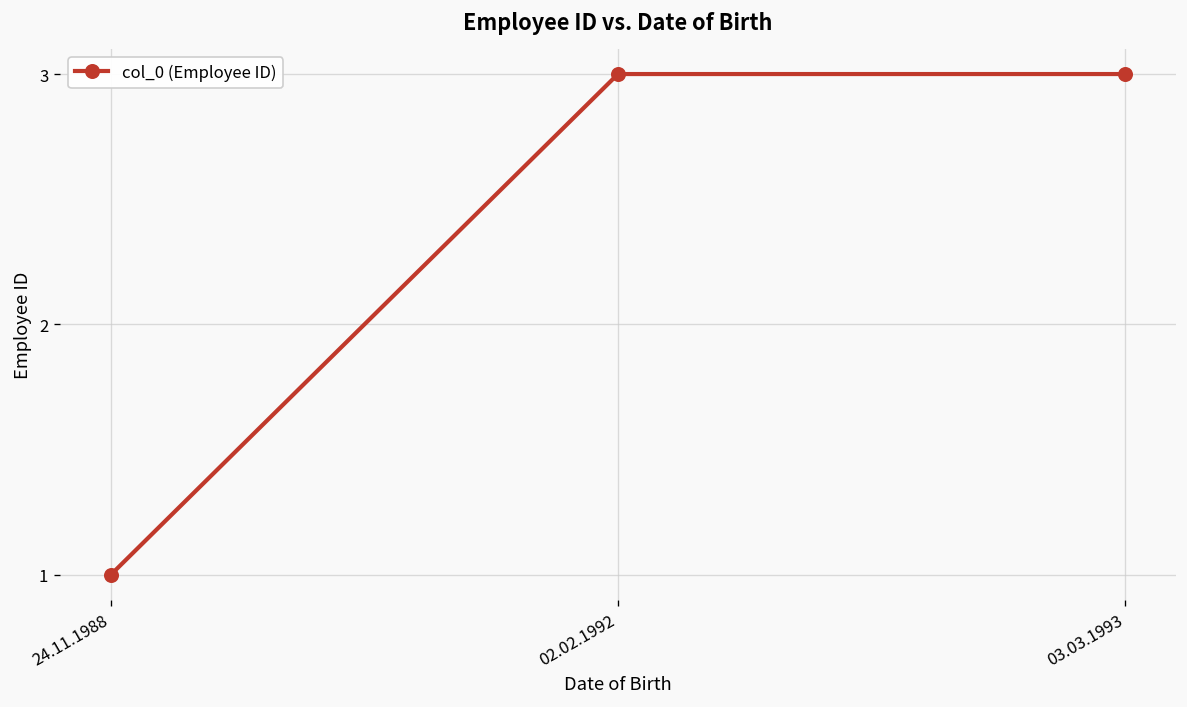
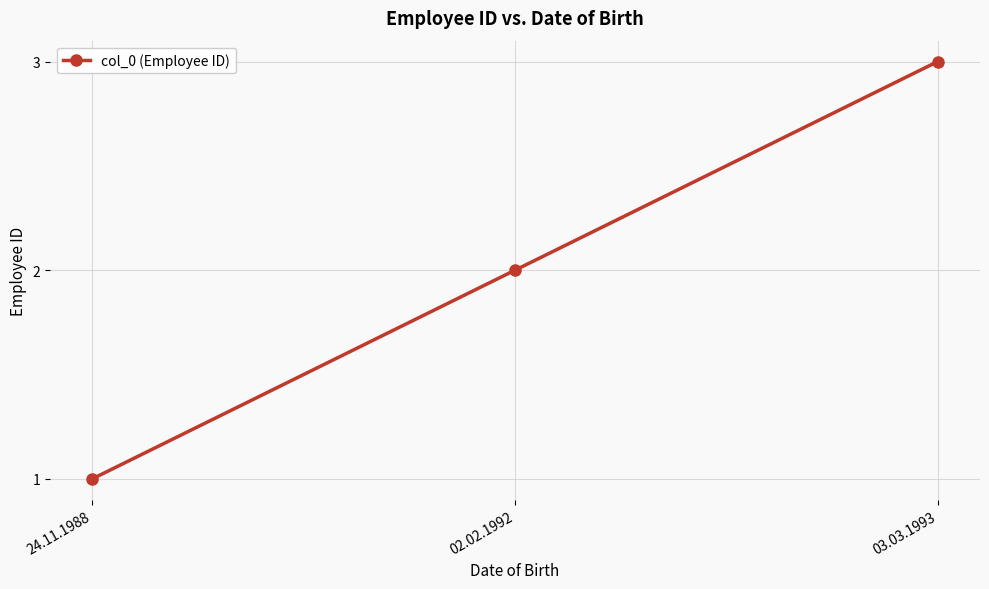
02.02.1992: 3 -> 2
